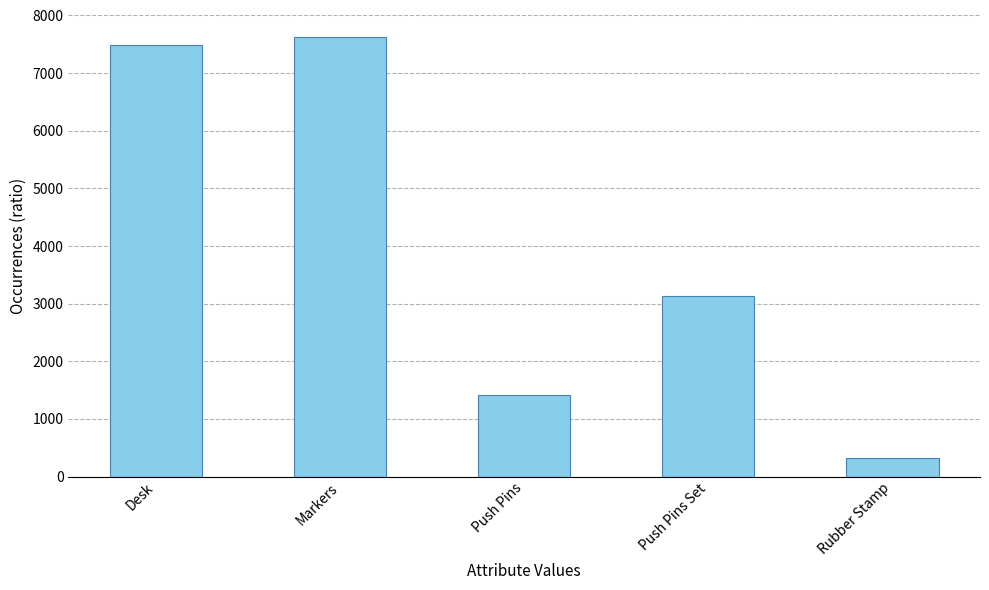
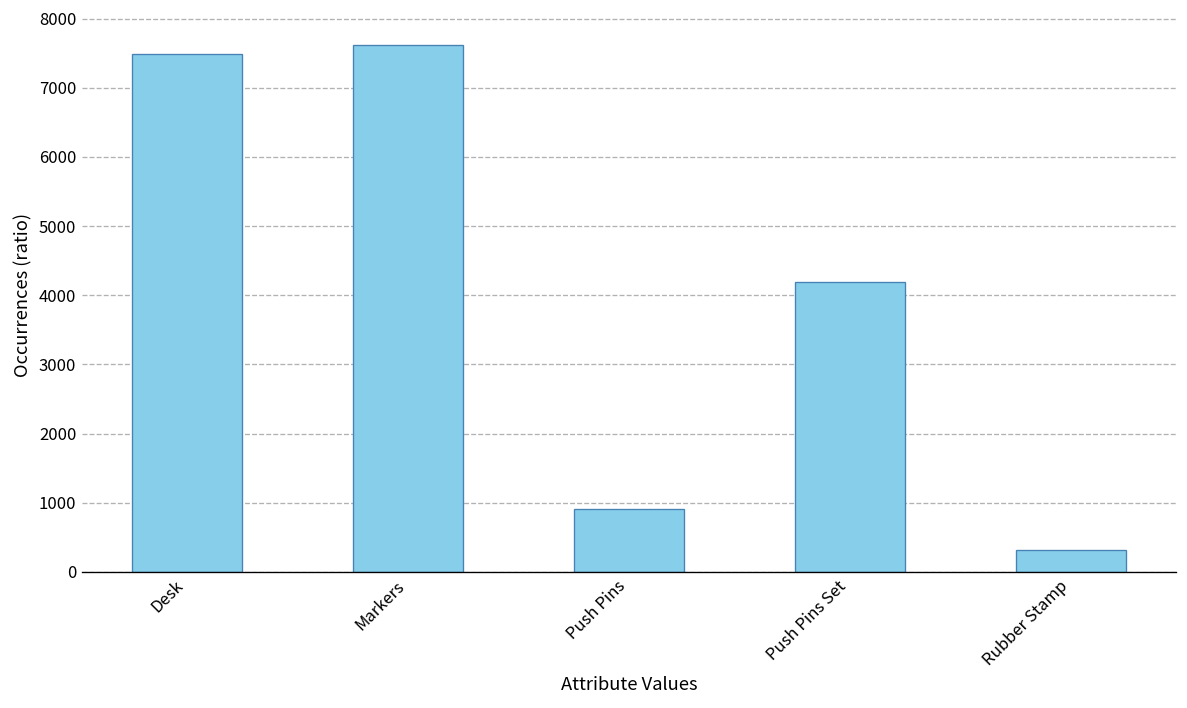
Push Pins: 1400 -> 900
Push Pins Set: 3100 -> 4200
